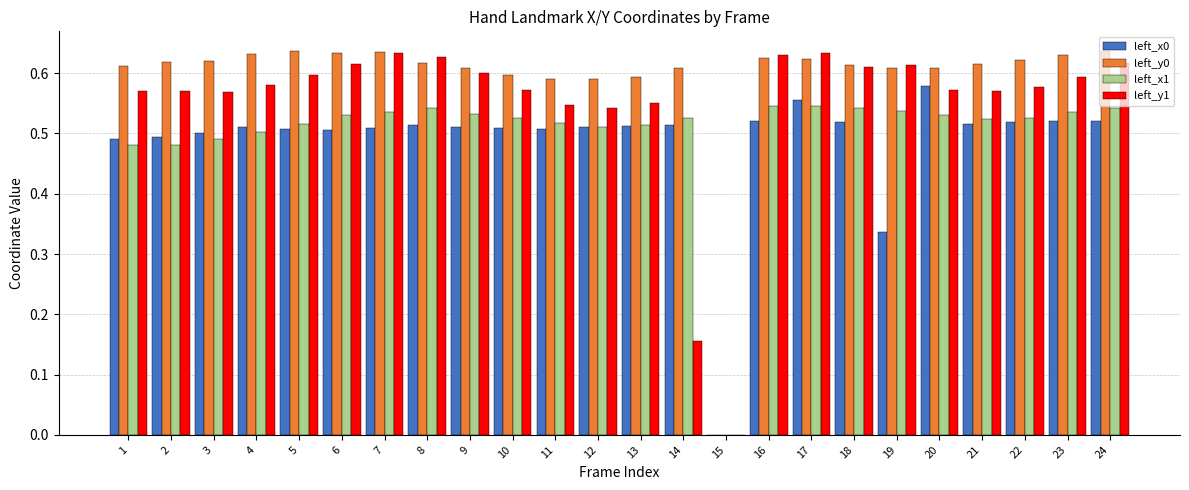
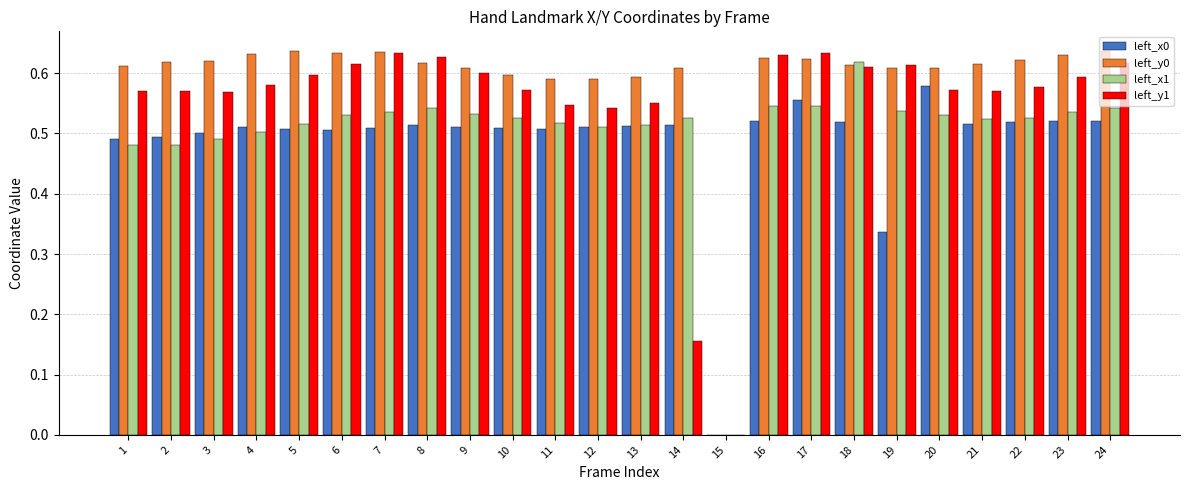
left_x1, 18: 0.54 -> 0.62
